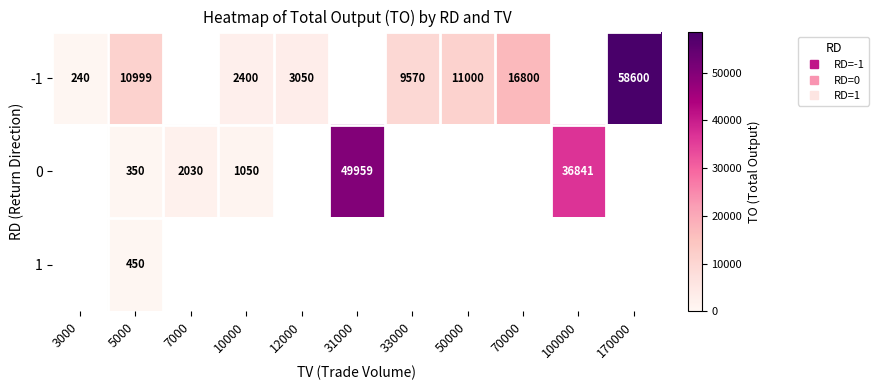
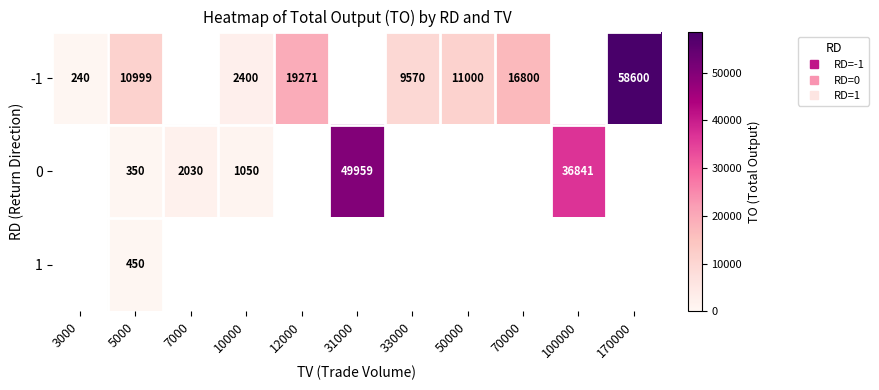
-1, 12000: 3050 -> 19271
